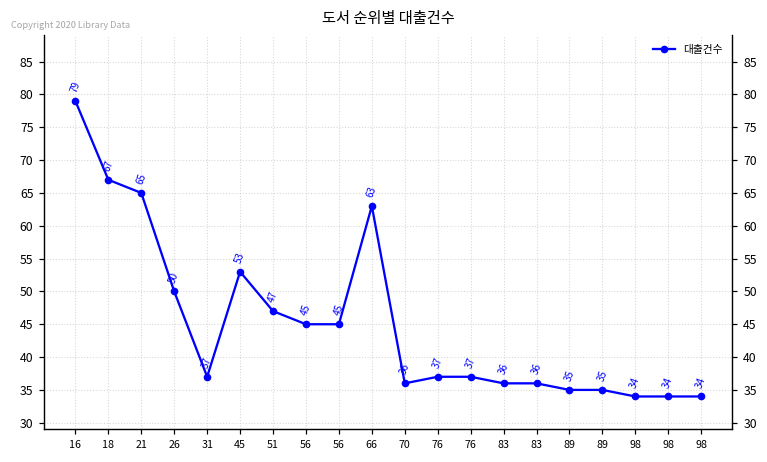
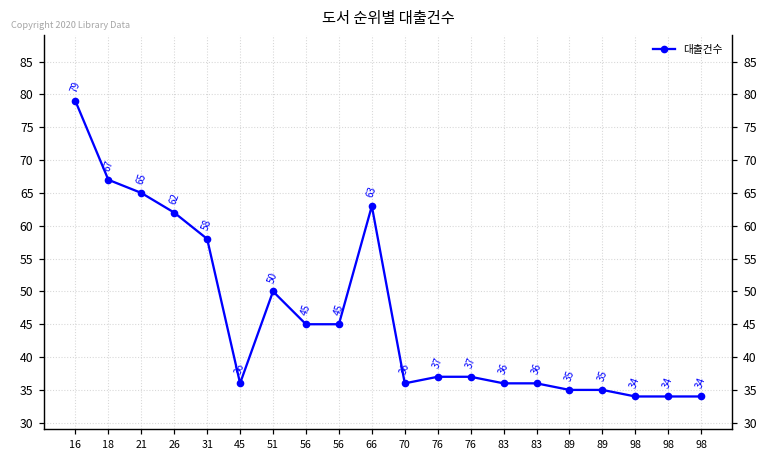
26: 50 -> 62
31: 37 -> 58
45: 53 -> 36
51: 47 -> 50
